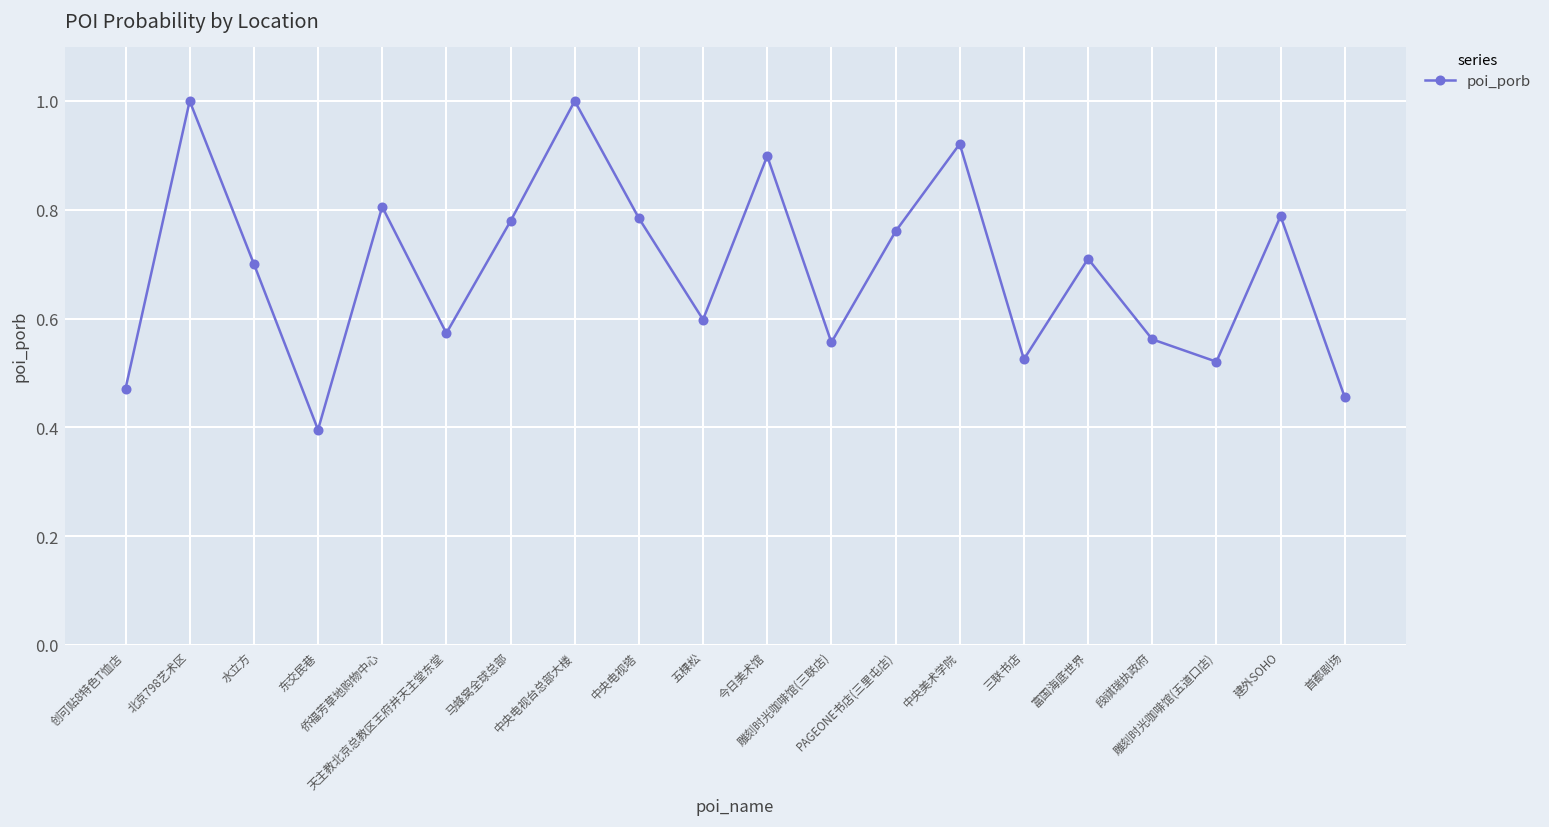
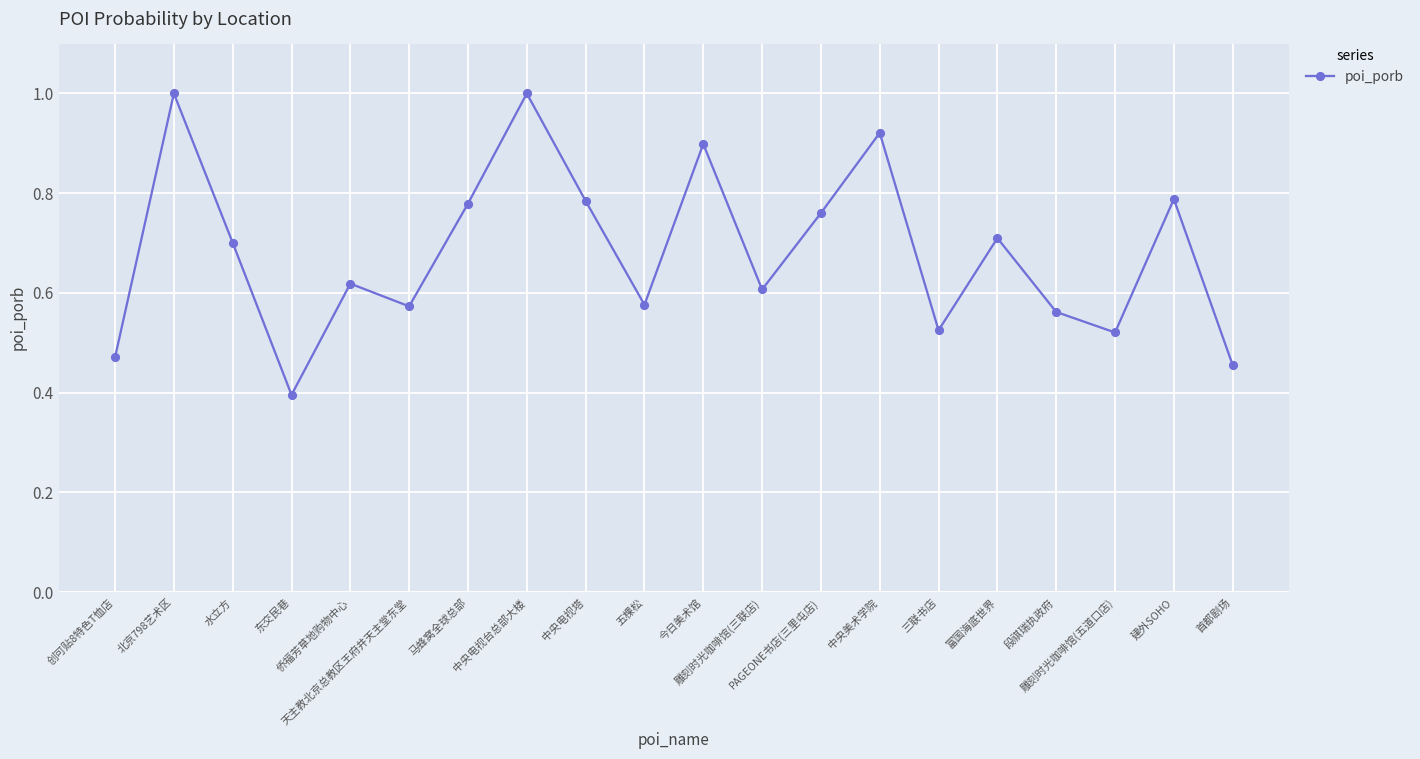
侨福芳草地购物中心: 0.81 -> 0.62
五棵松: 0.60 -> 0.58
雕刻时光咖啡馆(三联店): 0.56 -> 0.61
